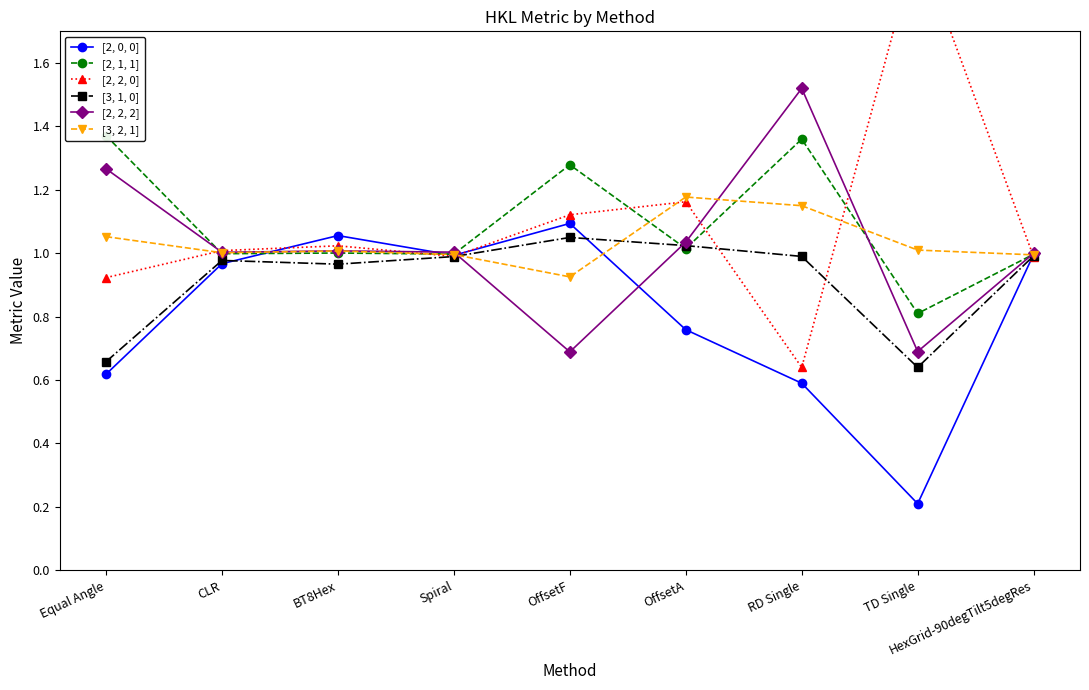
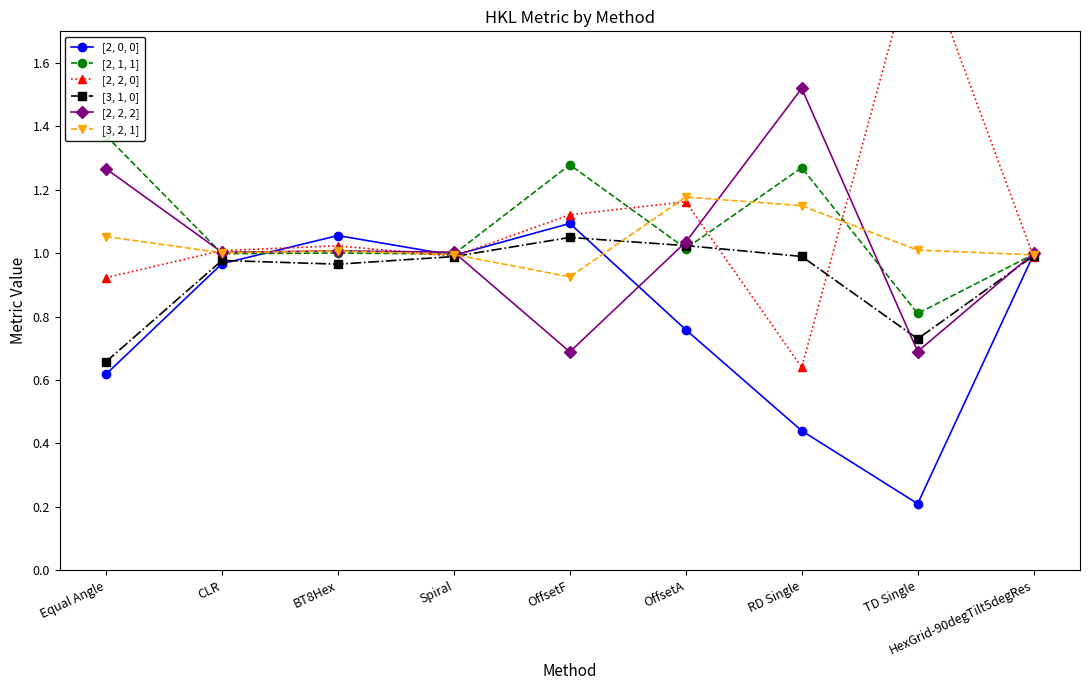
[2, 0, 0], RD Single: 0.59 -> 0.44
[2, 1, 1], RD Single: 1.36 -> 1.27
[3, 1, 0], TD Single: 0.64 -> 0.73
